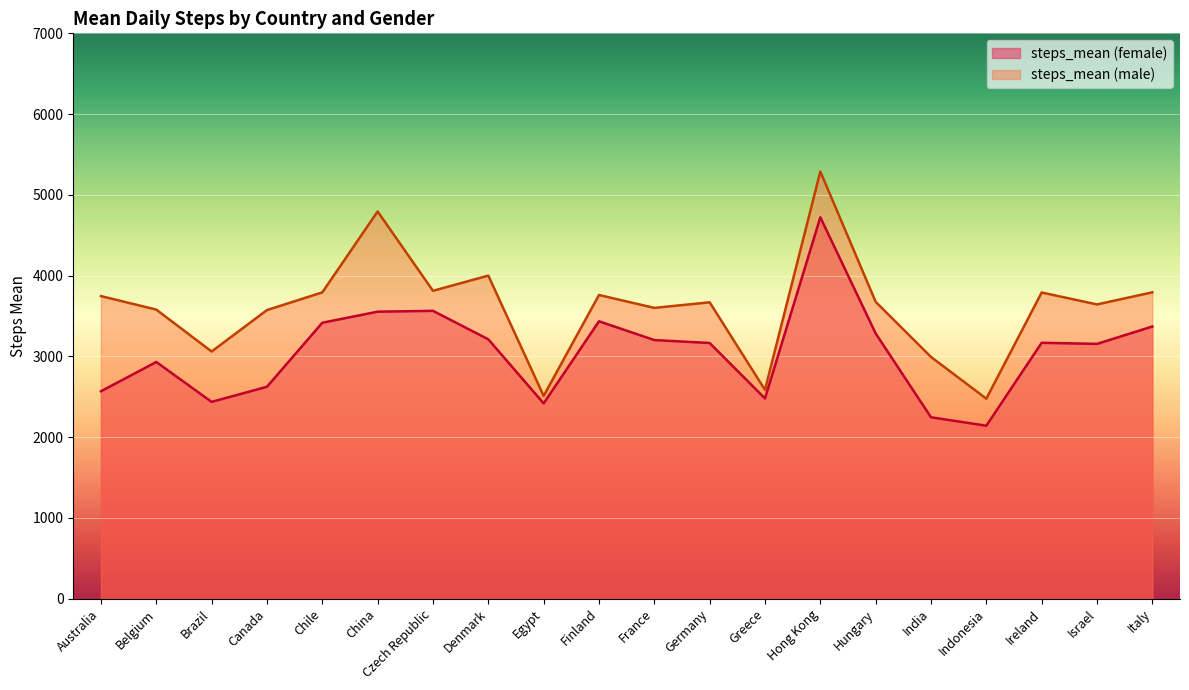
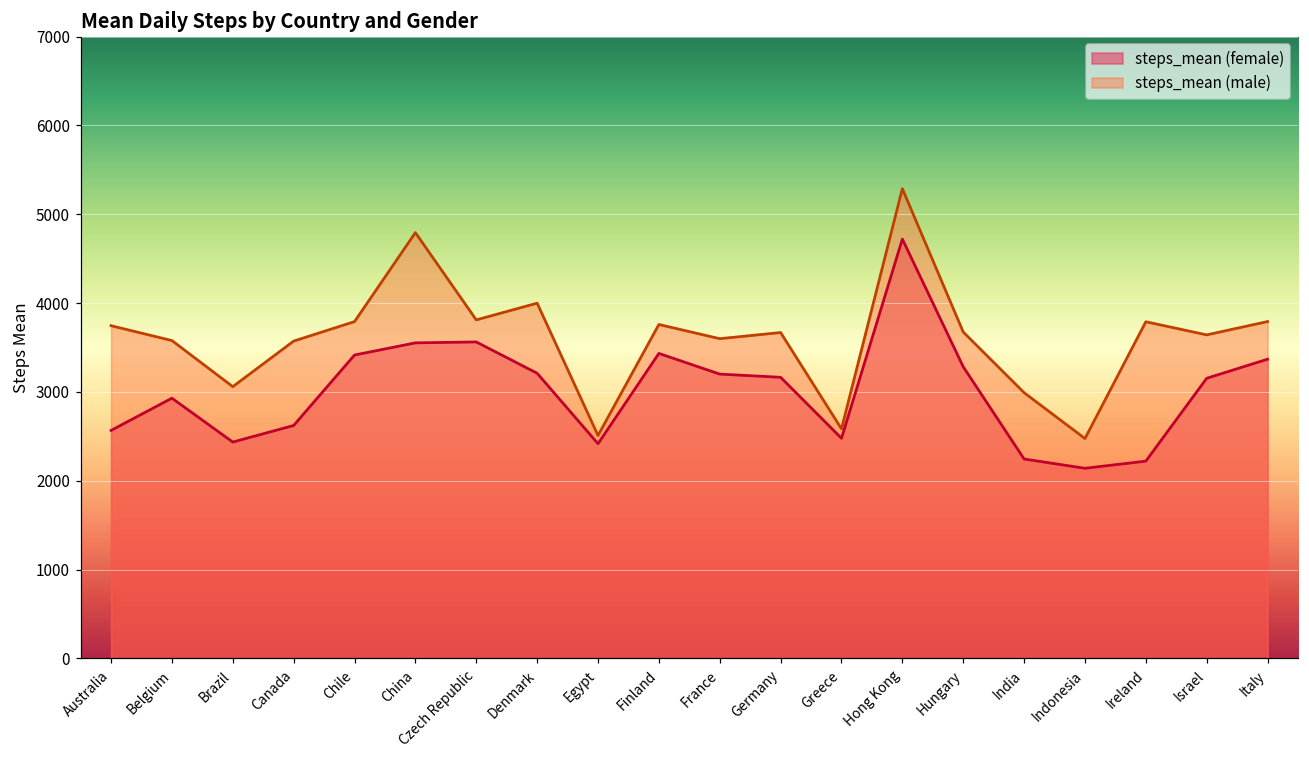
steps_mean (female), Ireland: 3200 -> 2200
